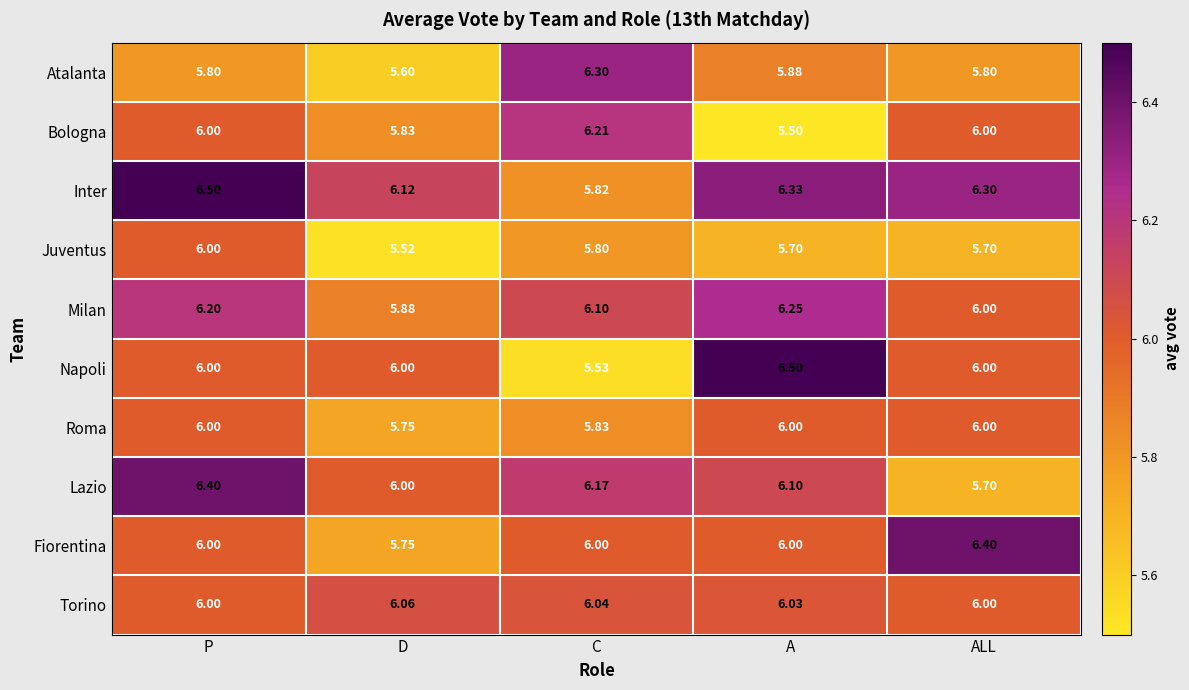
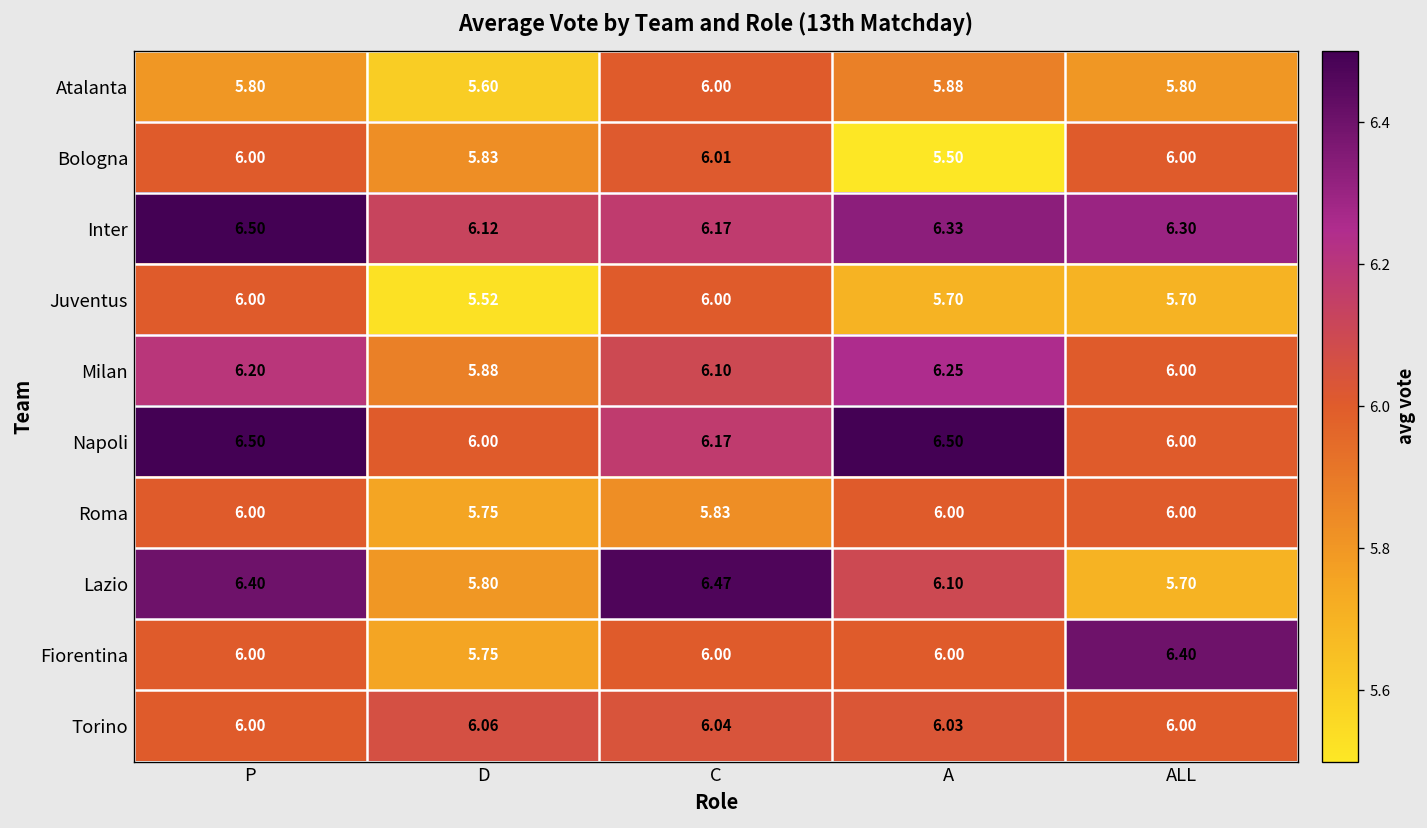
Atalanta, C: 6.30 -> 6.00
Bologna, C: 6.21 -> 6.01
Inter, C: 5.82 -> 6.17
Juventus, C: 5.80 -> 6.00
Napoli, P: 6.00 -> 6.50
Napoli, C: 5.53 -> 6.17
Lazio, D: 6.00 -> 5.80
Lazio, C: 6.17 -> 6.47
